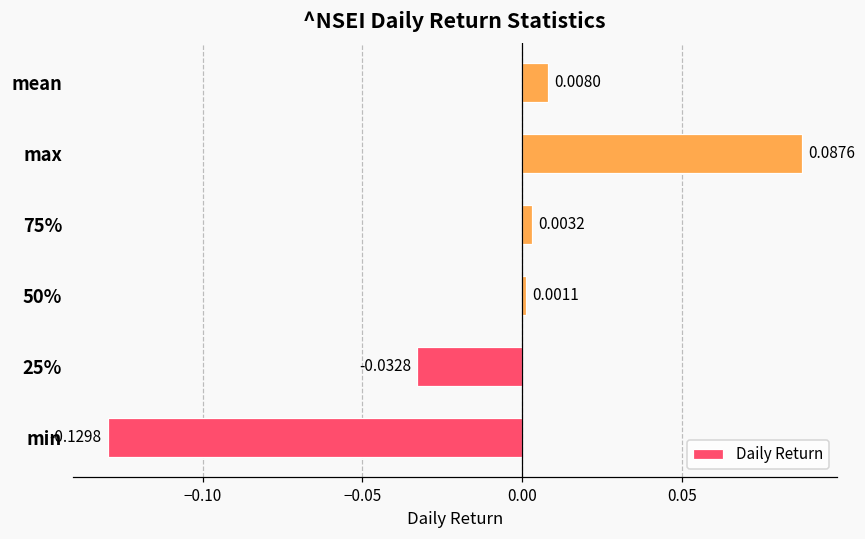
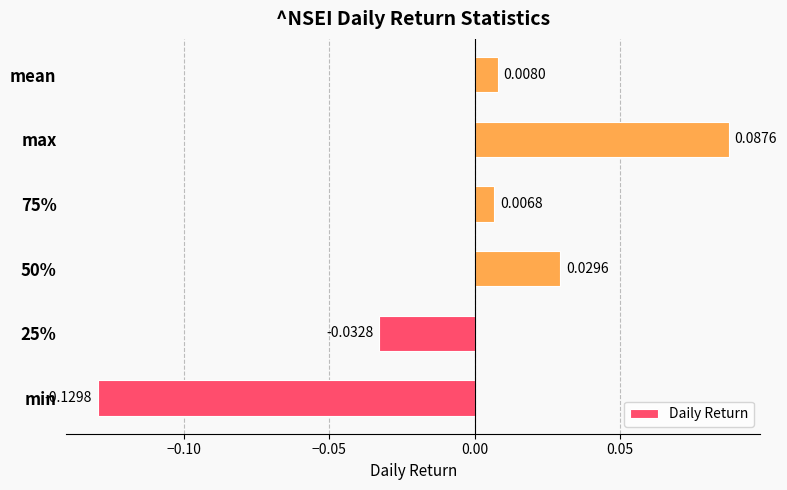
75%: 0.0032 -> 0.0068
50%: 0.0011 -> 0.0296
